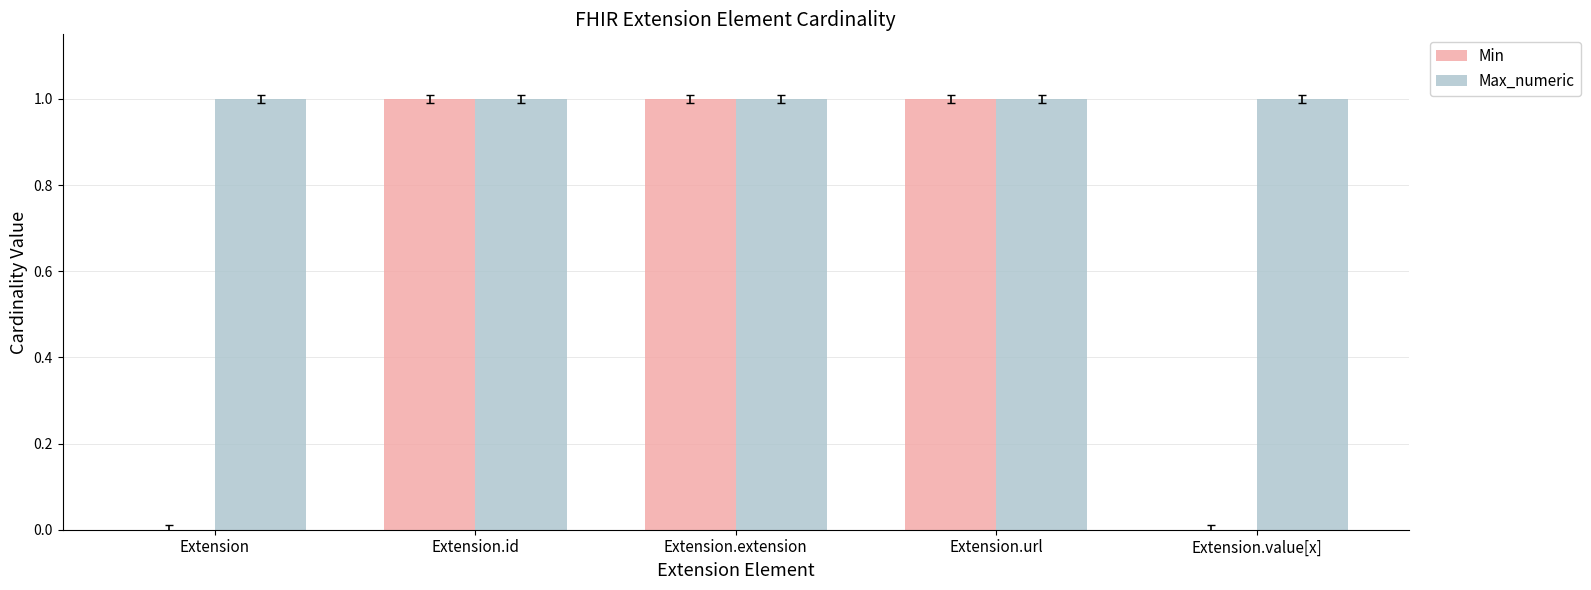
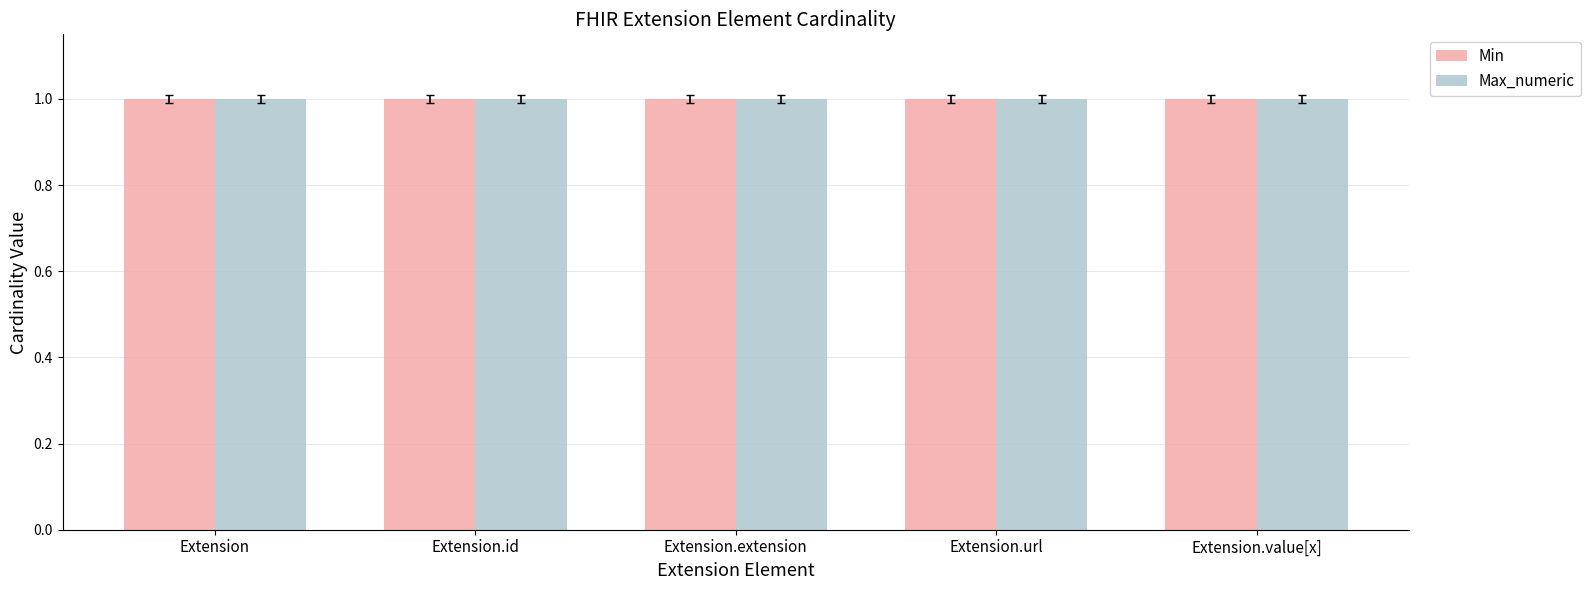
Min, Extension: 0 -> 1
Min, Extension.value[x]: 0 -> 1
